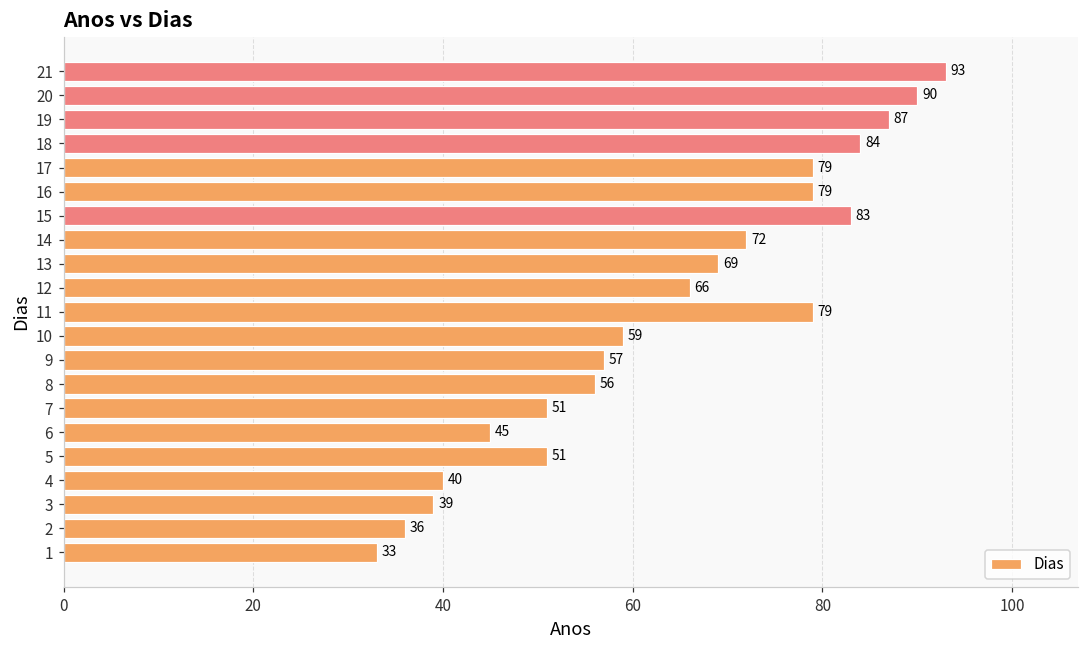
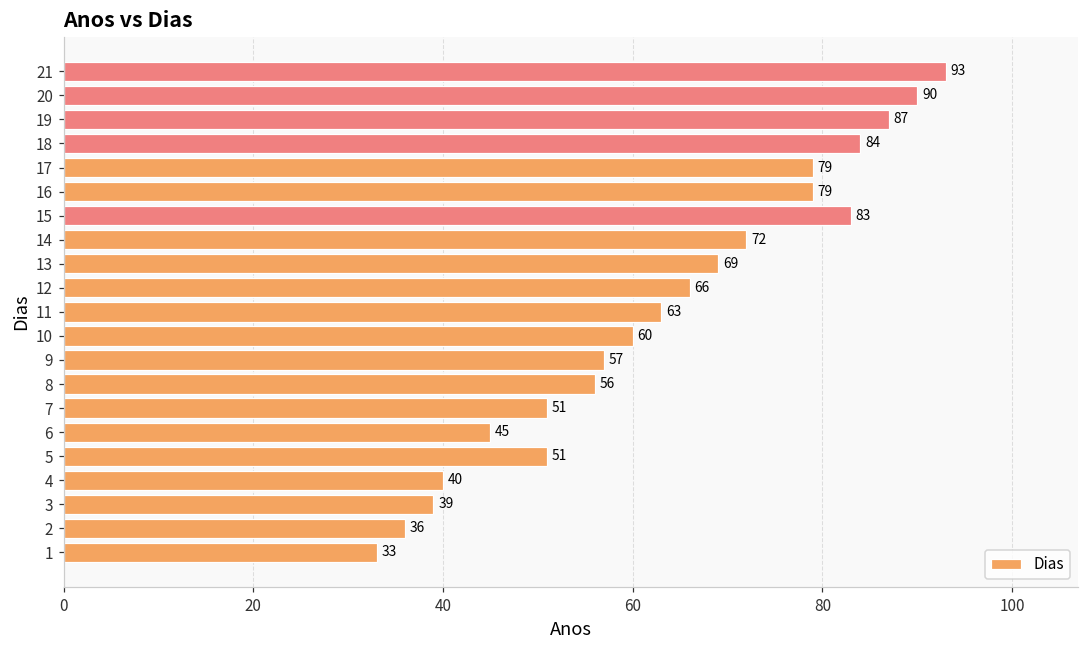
11: 79 -> 63
10: 59 -> 60
